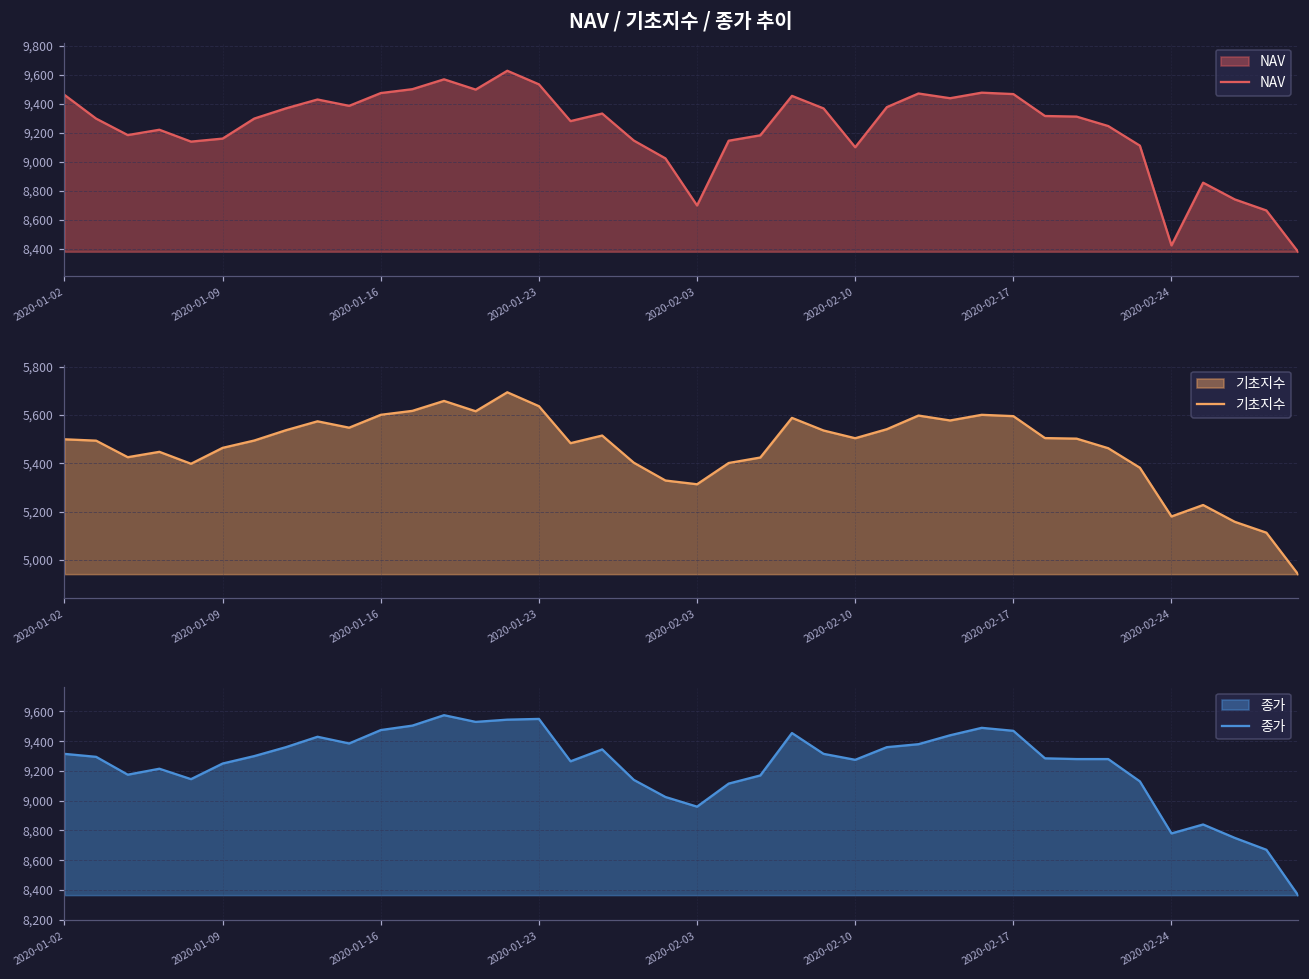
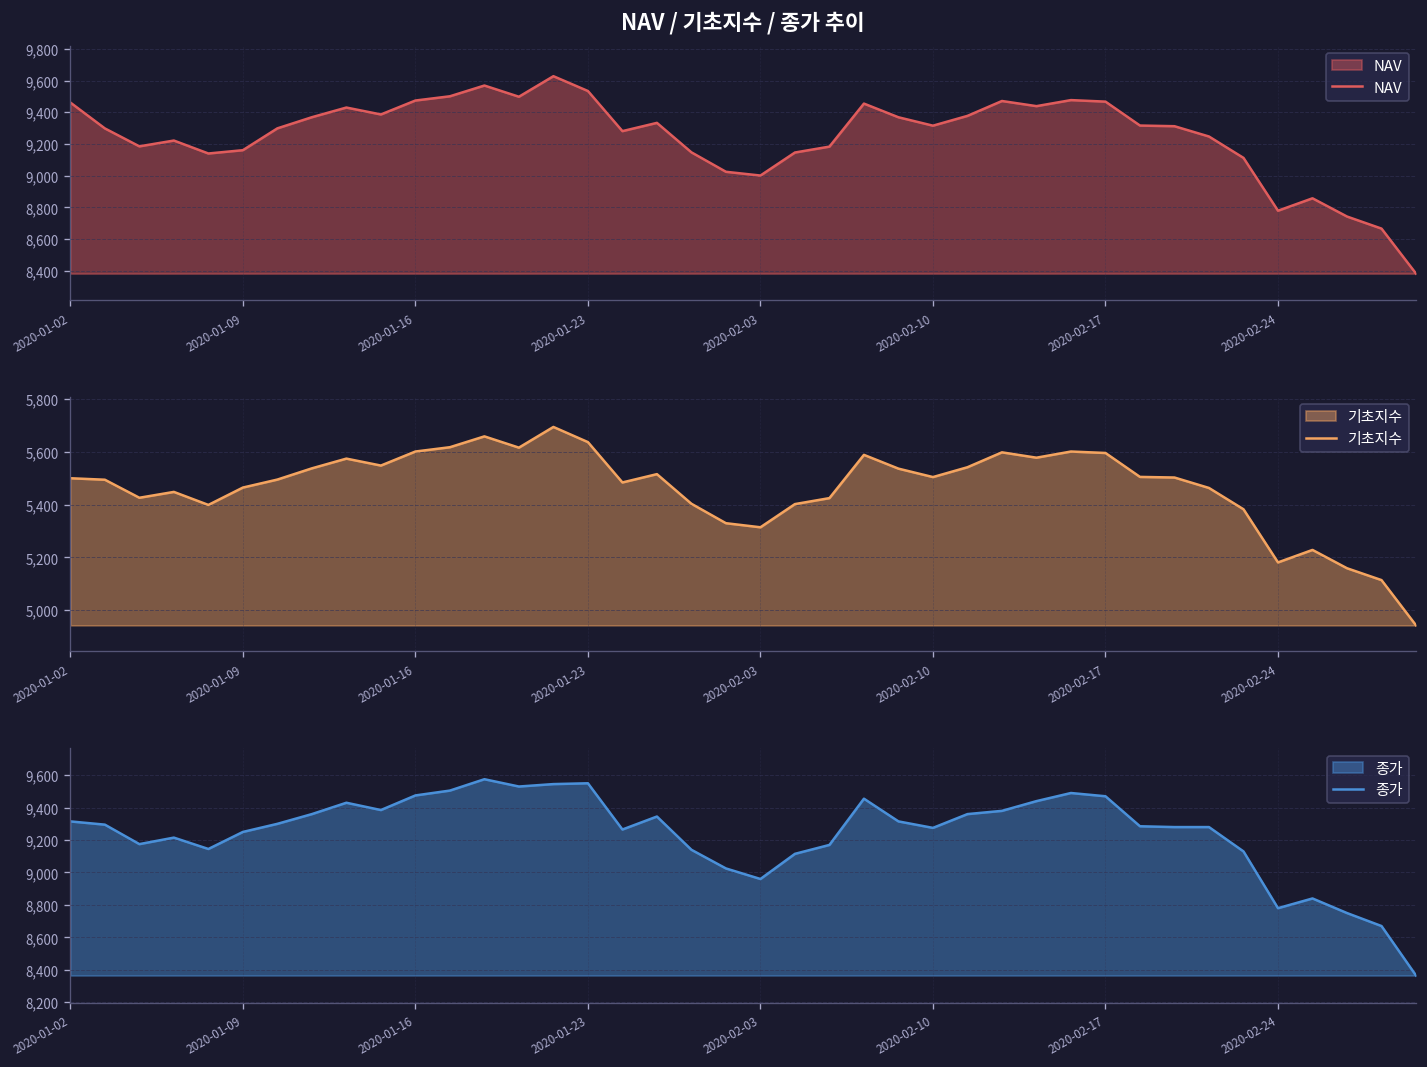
NAV / 기초지수 / 종가 추이, 2020-02-03: 8,700 -> 9,000
NAV / 기초지수 / 종가 추이, 2020-02-10: 9,100 -> 9,320
NAV / 기초지수 / 종가 추이, 2020-02-24: 8,430 -> 8,780
